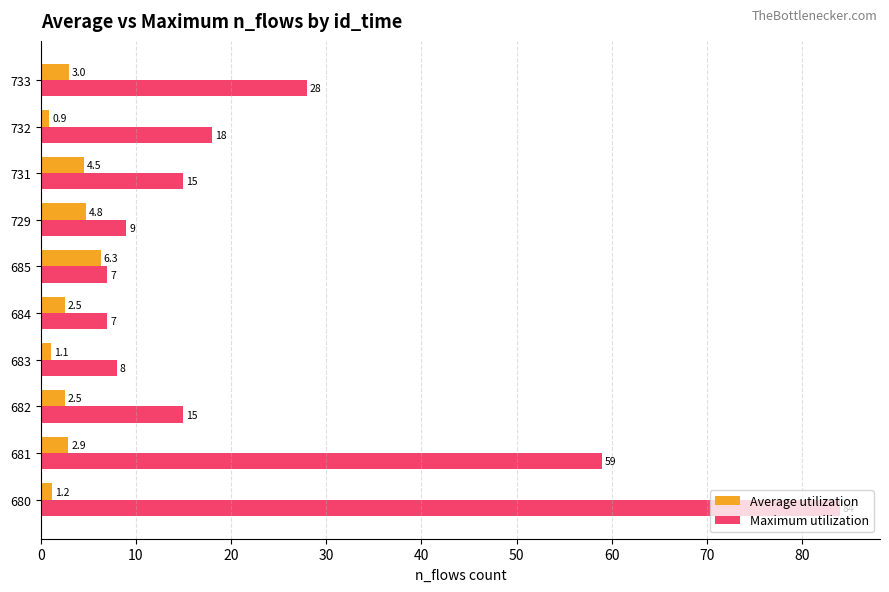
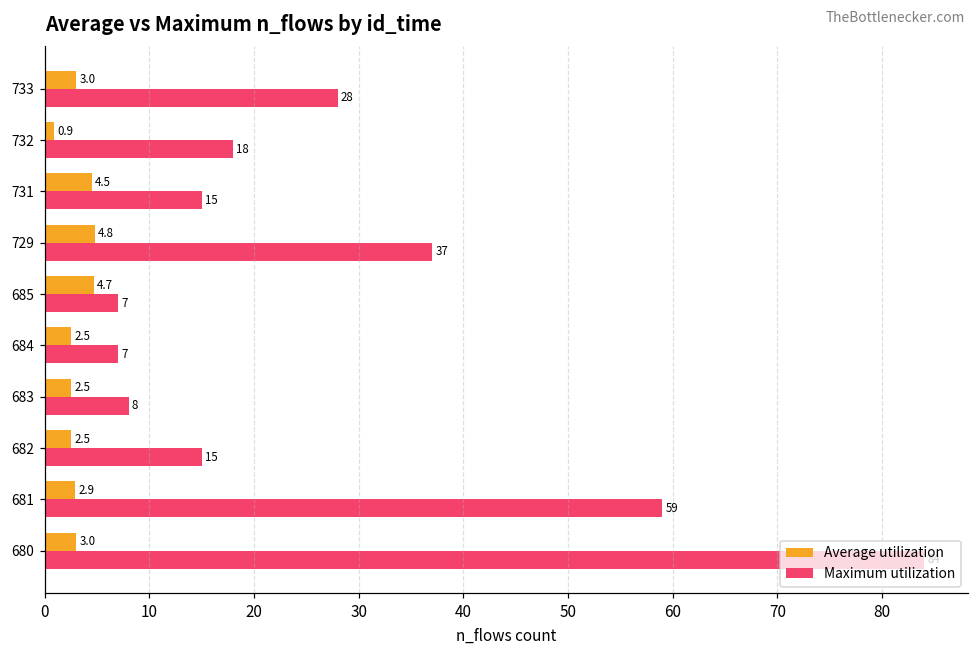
Maximum utilization, 729: 9 -> 37
Average utilization, 685: 6.3 -> 4.7
Average utilization, 683: 1.1 -> 2.5
Average utilization, 680: 1.2 -> 3.0
